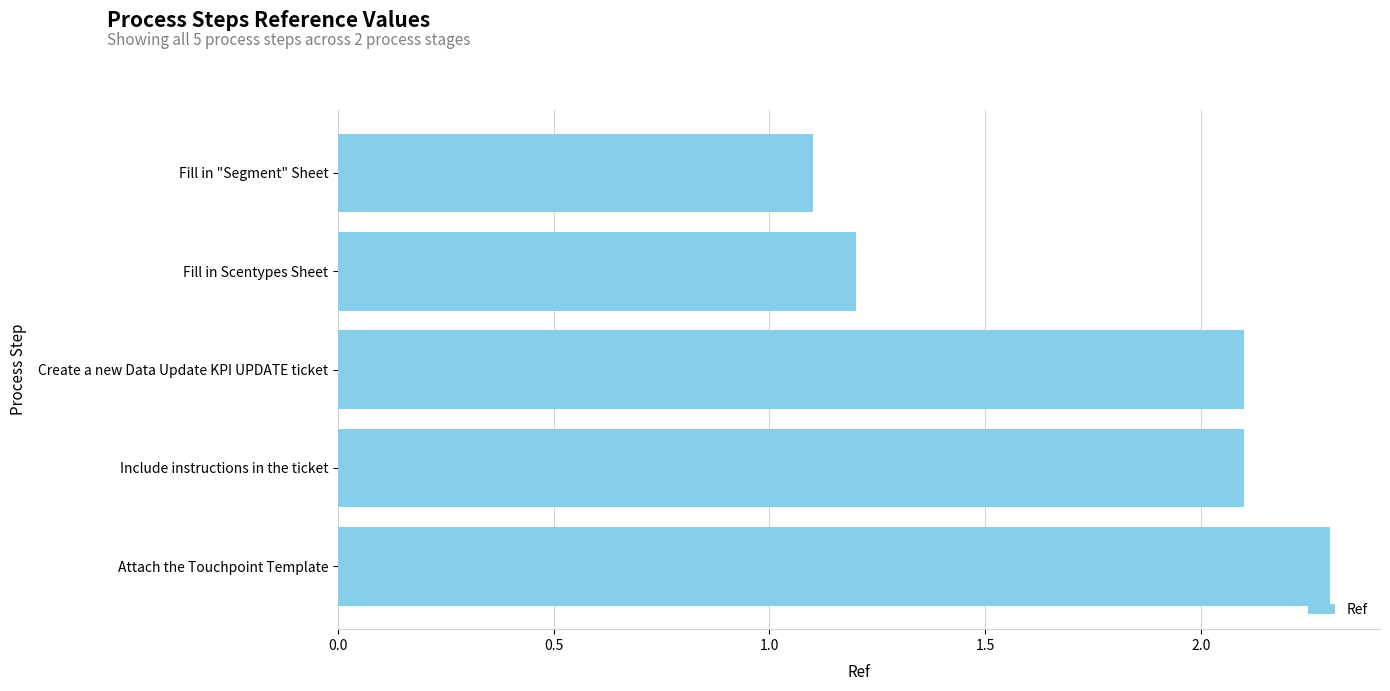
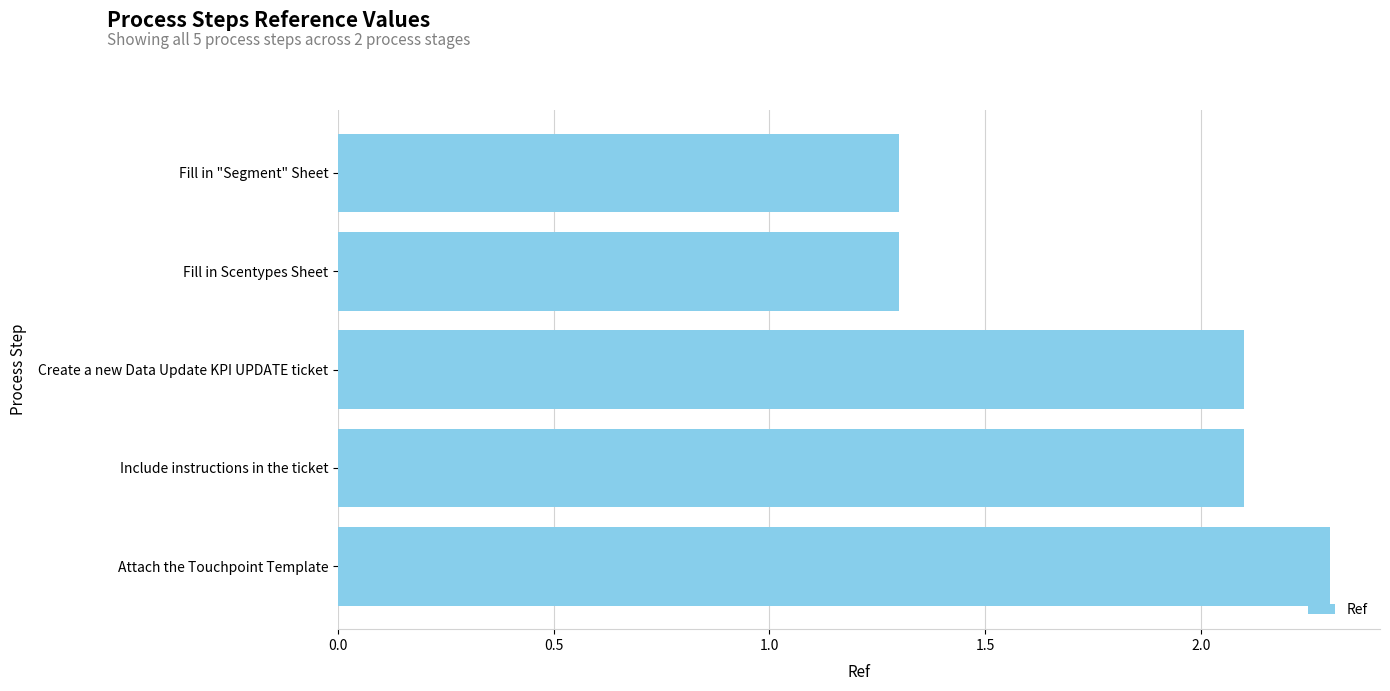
Fill in "Segment" Sheet: 1.1 -> 1.3
Fill in Scentypes Sheet: 1.2 -> 1.3
